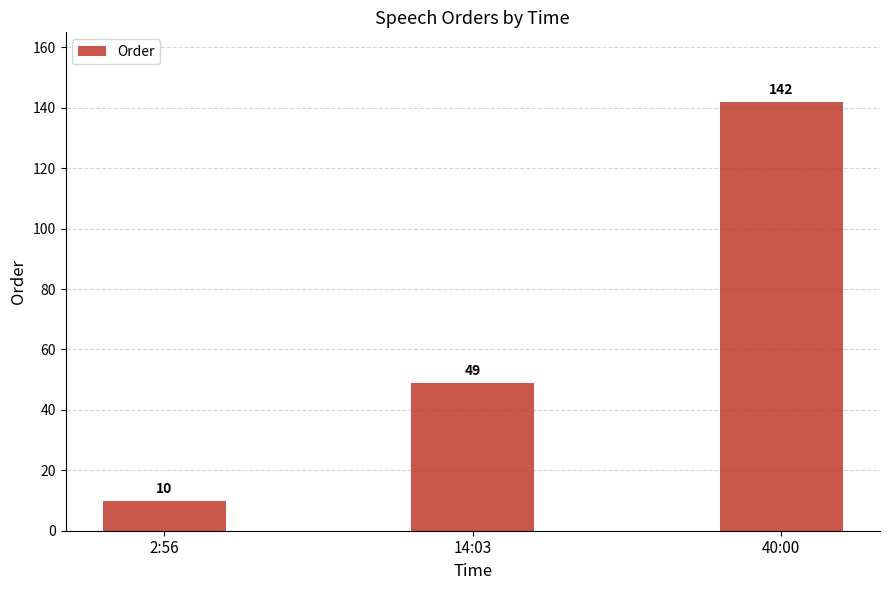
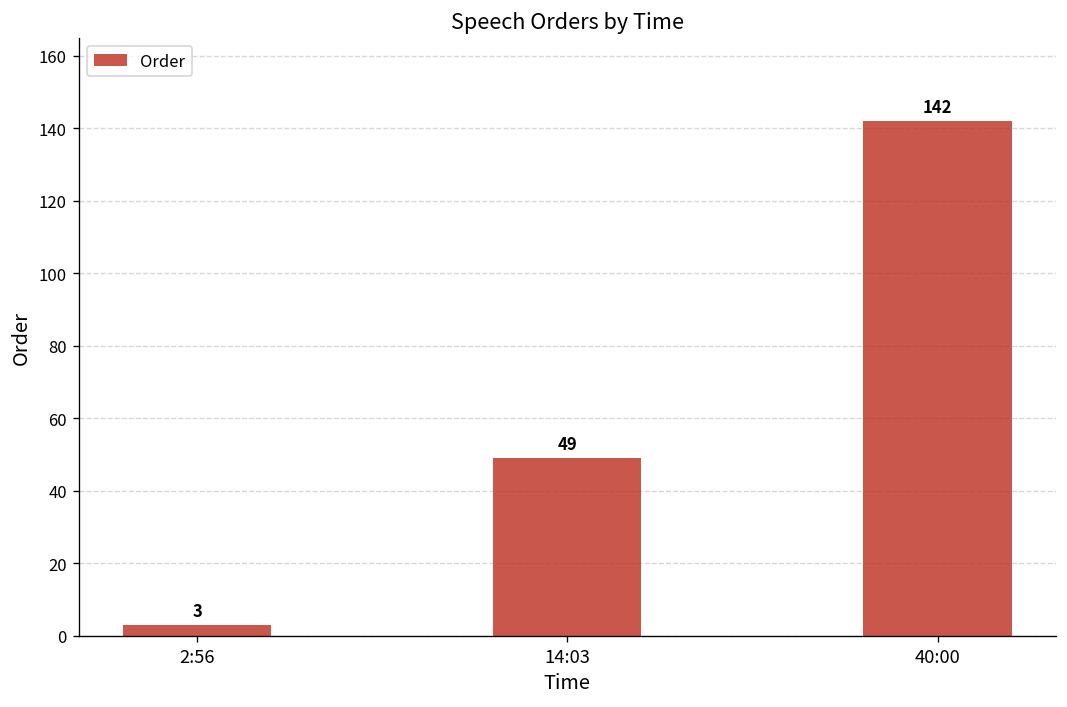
2:56: 10 -> 3
